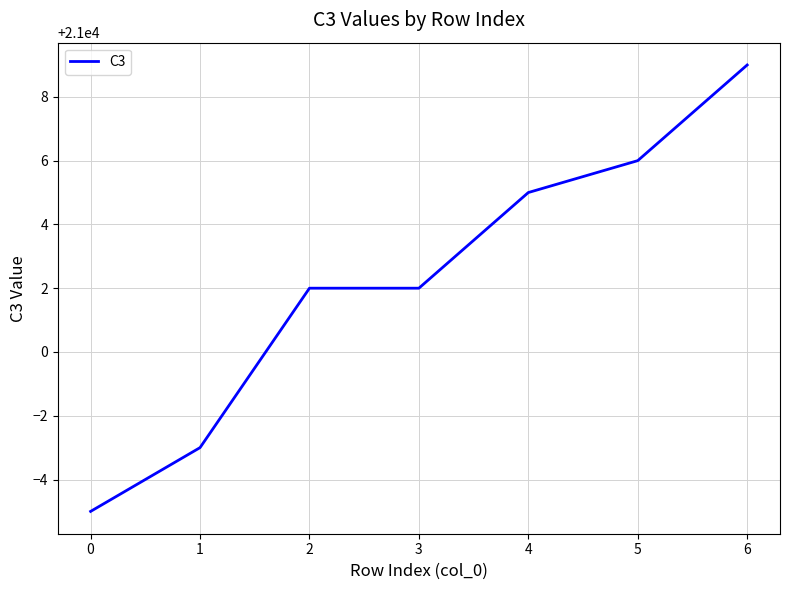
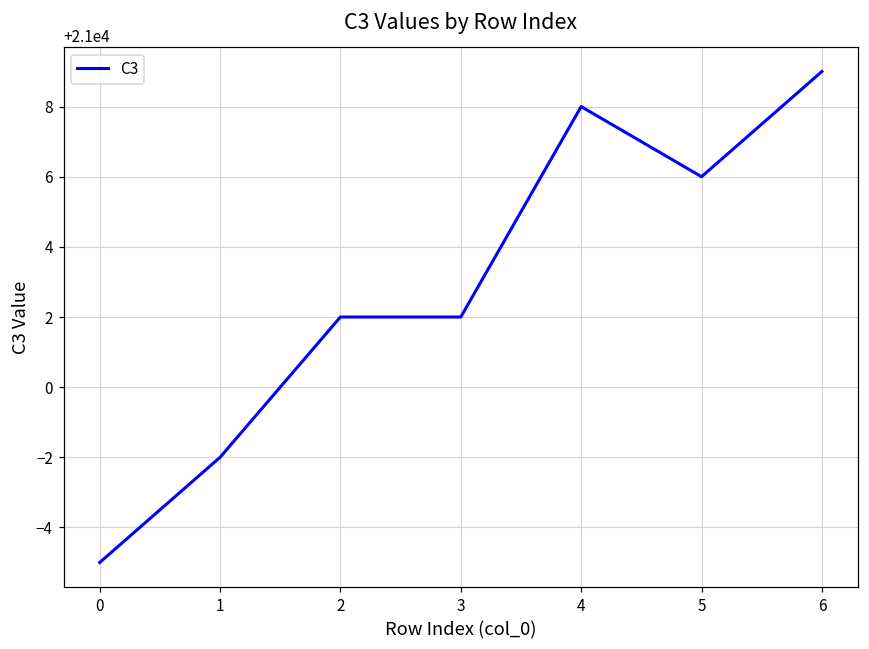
1: 20997 -> 20998
4: 21005 -> 21008
